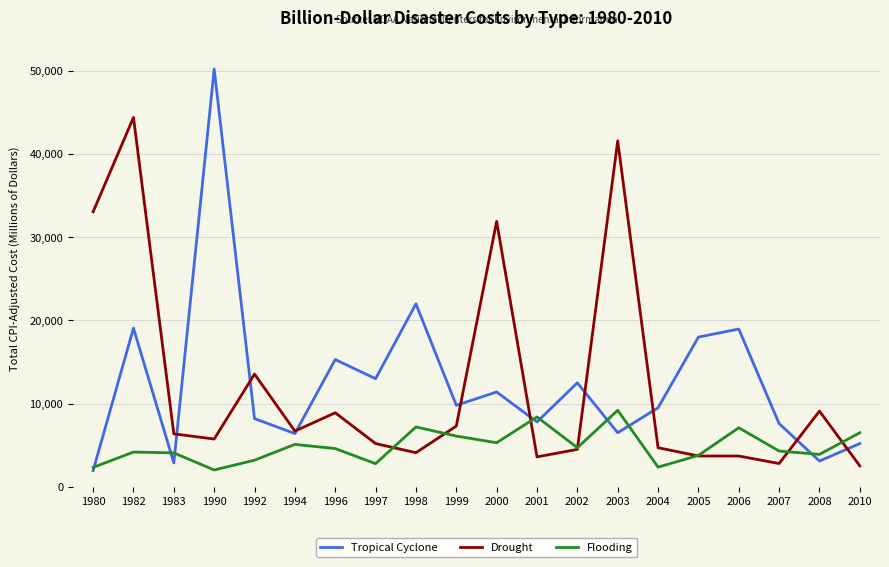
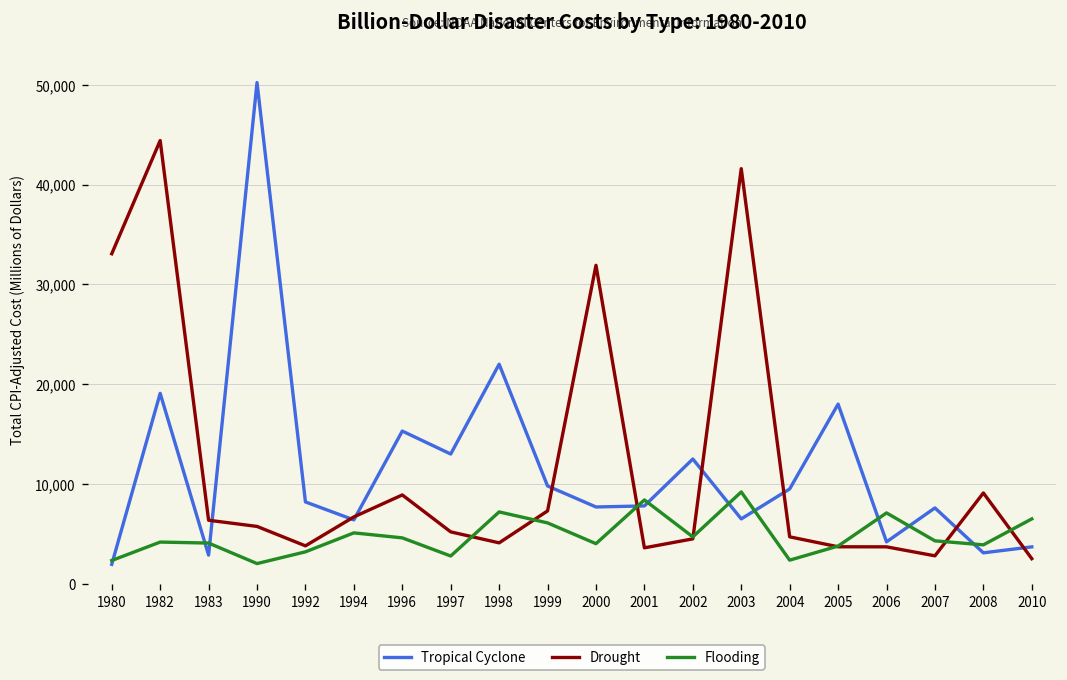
Drought, 1992: 14,000 -> 4,000
Tropical Cyclone, 2000: 11,000 -> 8,000
Flooding, 2000: 5,000 -> 4,000
Tropical Cyclone, 2006: 19,000 -> 4,000
Tropical Cyclone, 2010: 5,000 -> 4,000
